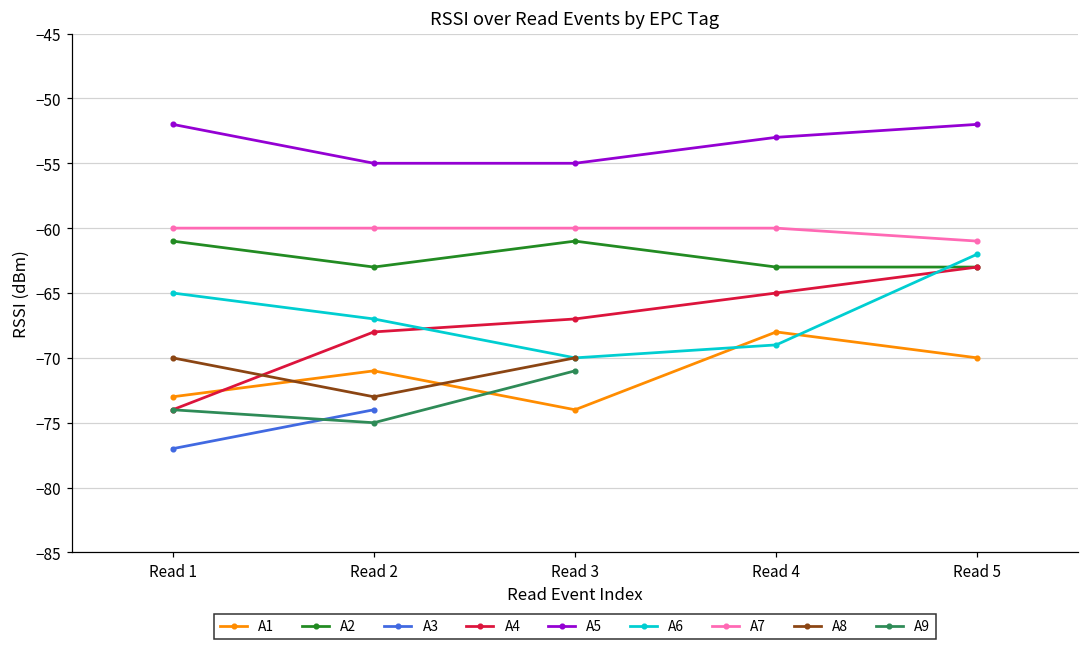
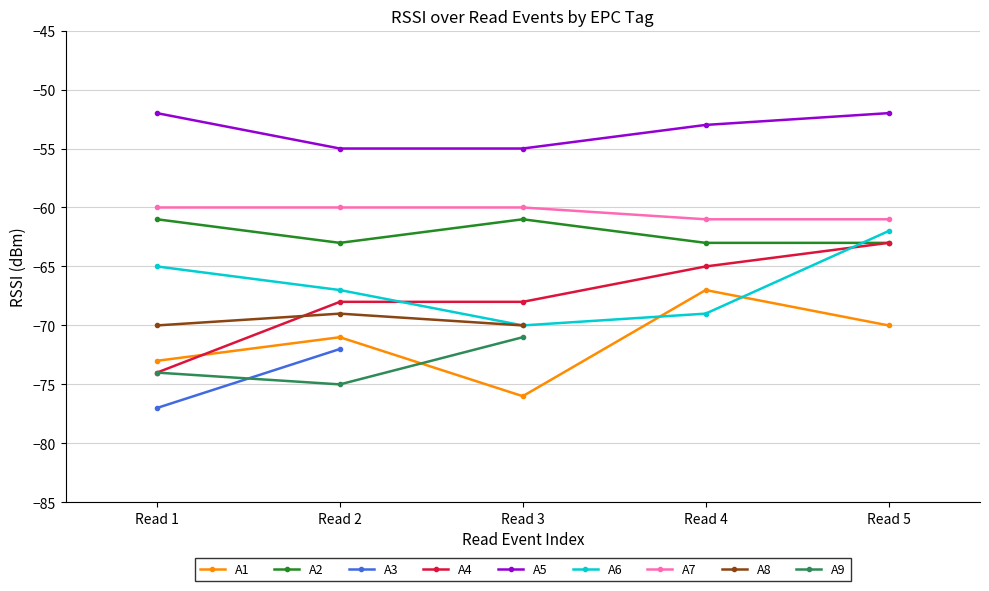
A3, Read 2: -74 -> -72
A8, Read 2: -73 -> -69
A1, Read 3: -74 -> -76
A4, Read 3: -67 -> -68
A1, Read 4: -68 -> -67
A7, Read 4: -60 -> -61
